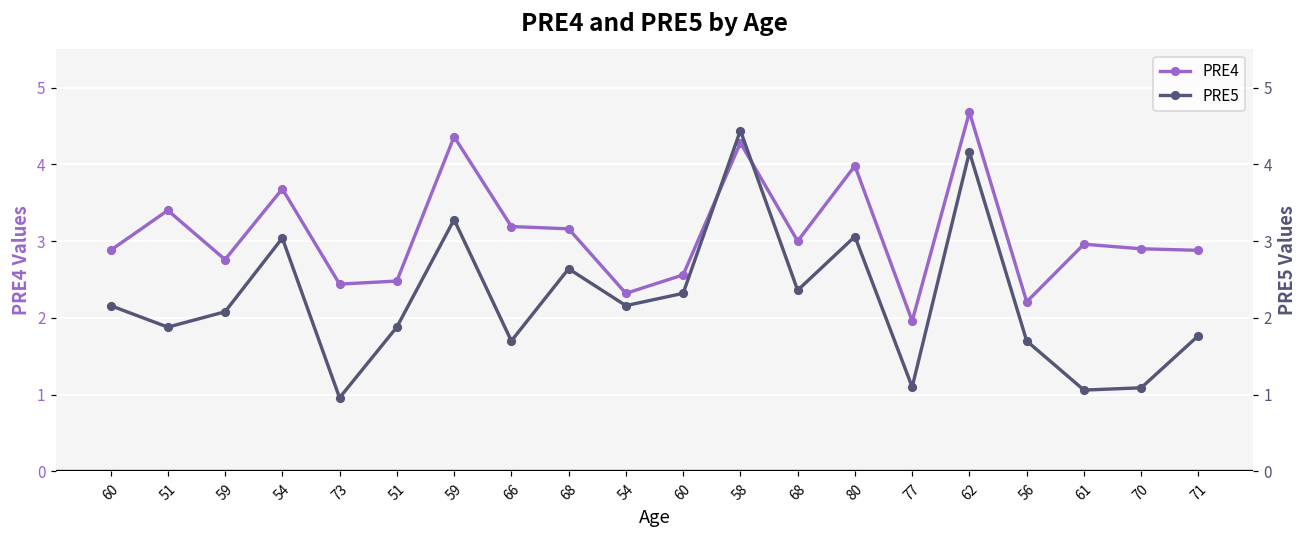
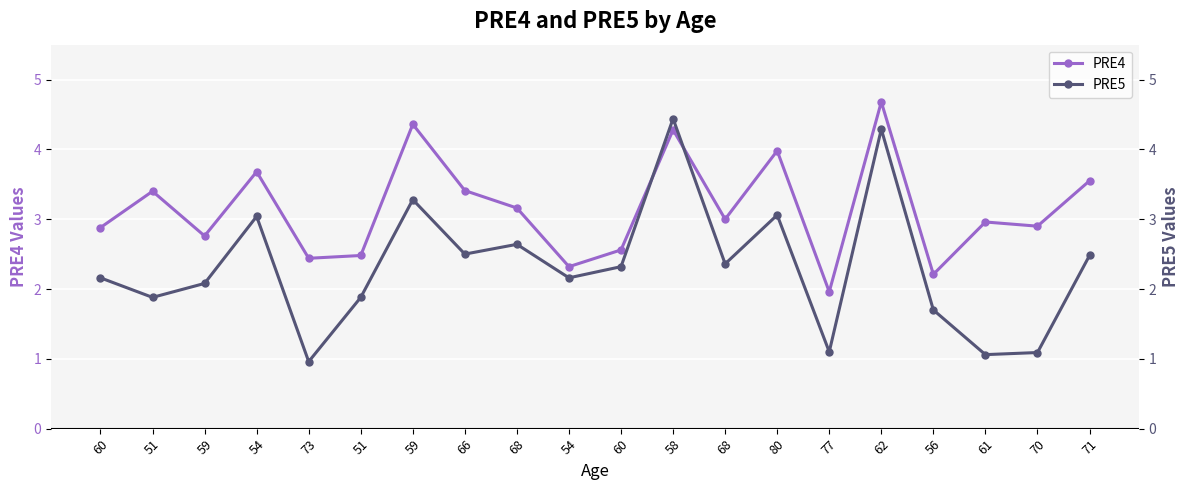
PRE4, 66: 3.2 -> 3.4
PRE4, 71: 2.9 -> 3.6
PRE5, 66: 1.7 -> 2.5
PRE5, 62: 4.2 -> 4.3
PRE5, 71: 1.8 -> 2.5
